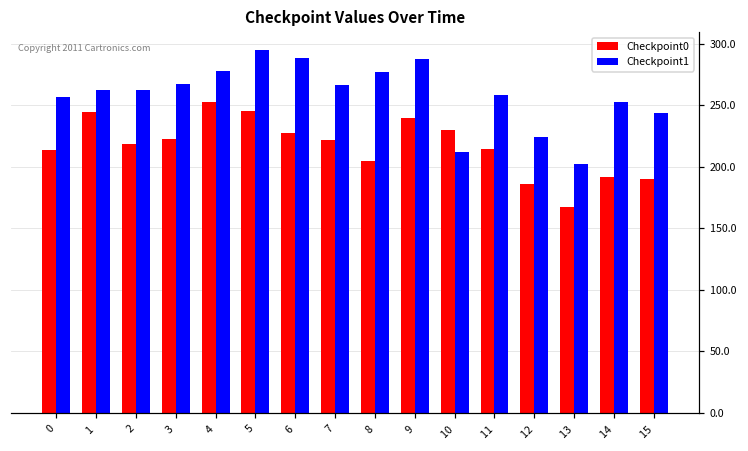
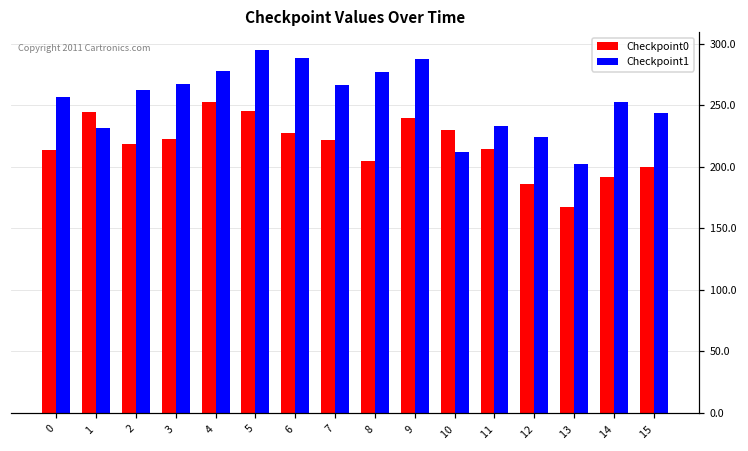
Checkpoint1, 1: 262 -> 232
Checkpoint1, 11: 258 -> 234
Checkpoint0, 15: 190 -> 200
